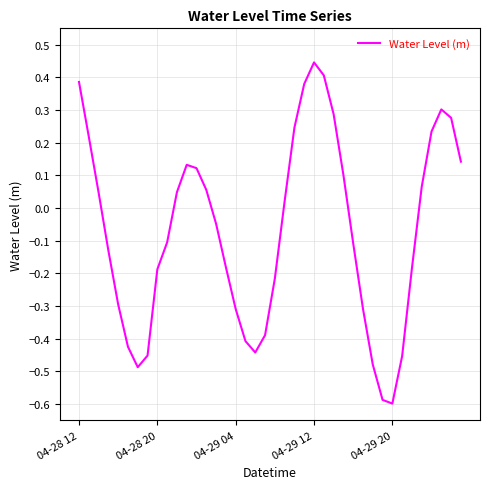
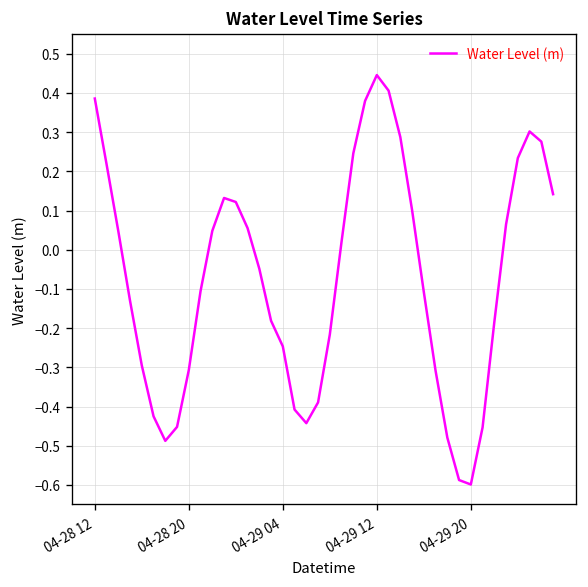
04-28 20: -0.19 -> -0.31
04-29 04: -0.31 -> -0.25
